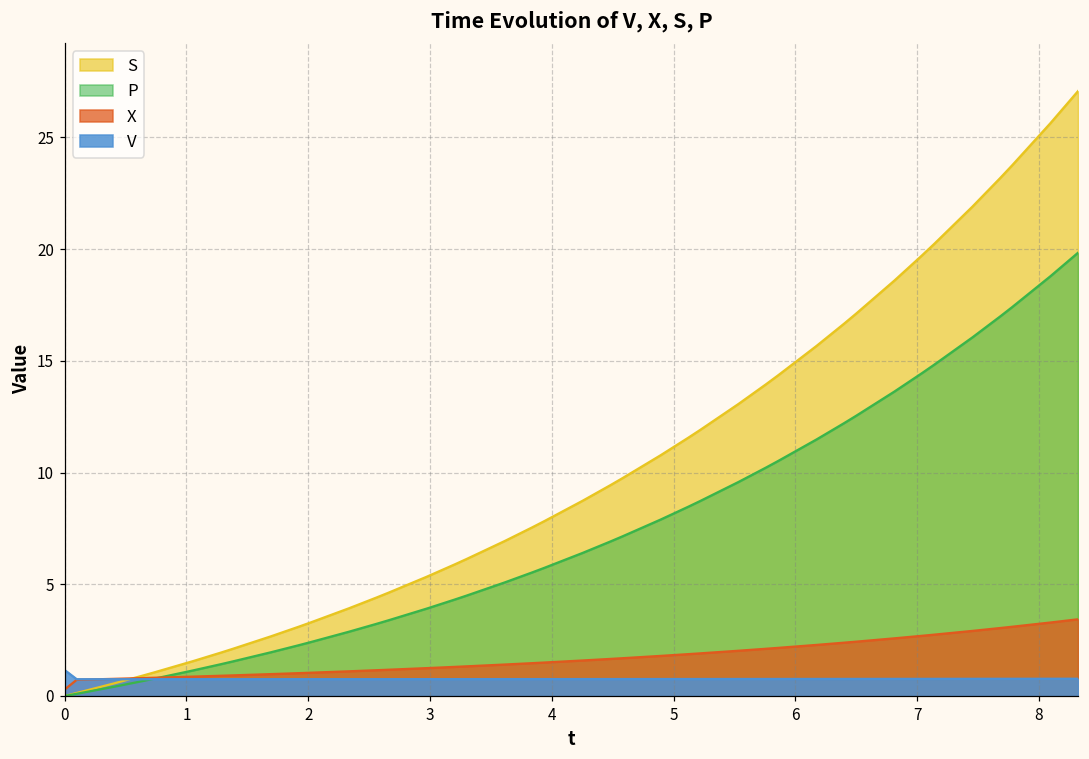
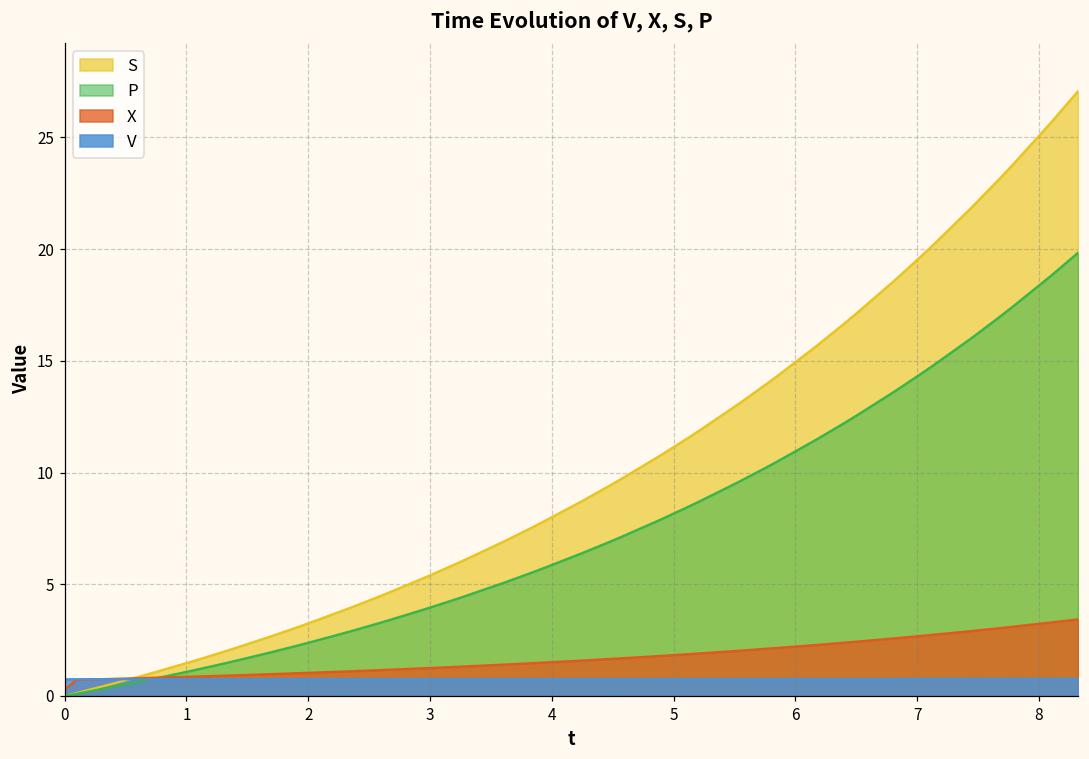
V, 0: 1.2 -> 0.8
